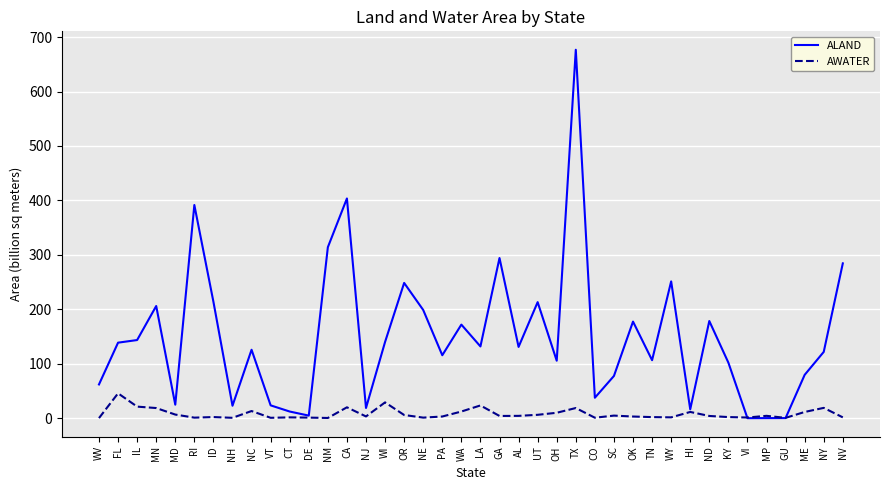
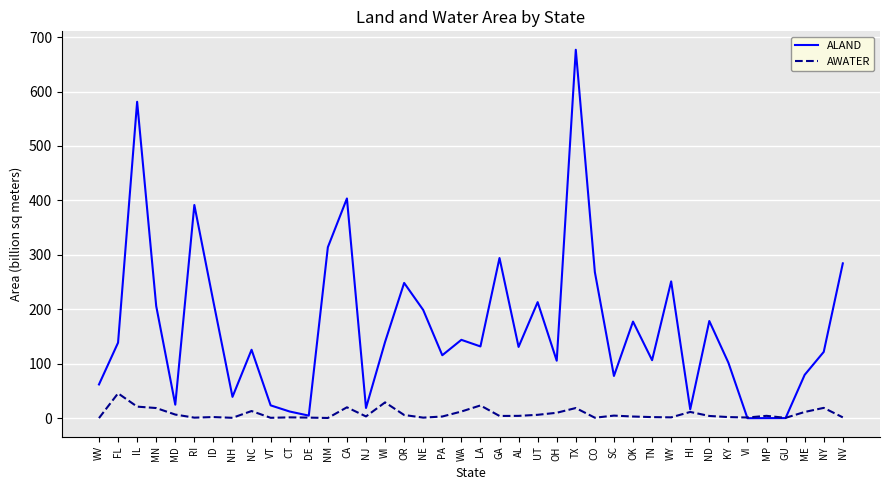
ALAND, IL: 140 -> 580
ALAND, NH: 20 -> 40
ALAND, WA: 170 -> 140
ALAND, CO: 40 -> 270
